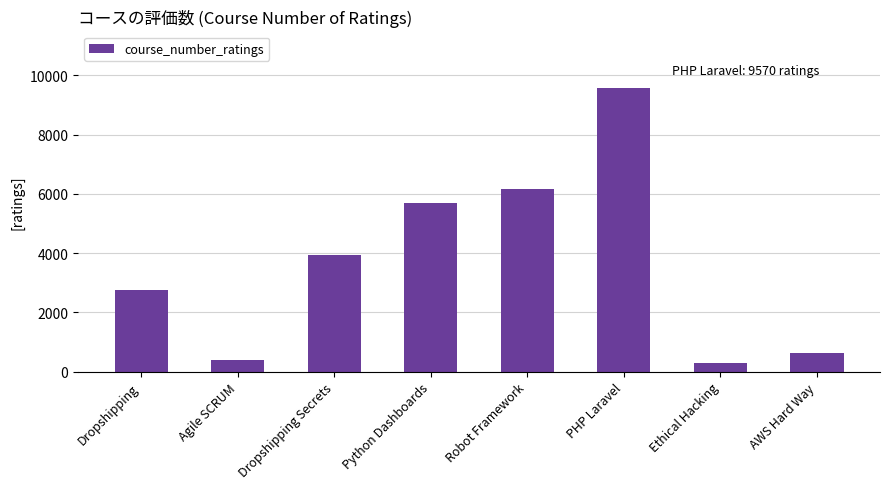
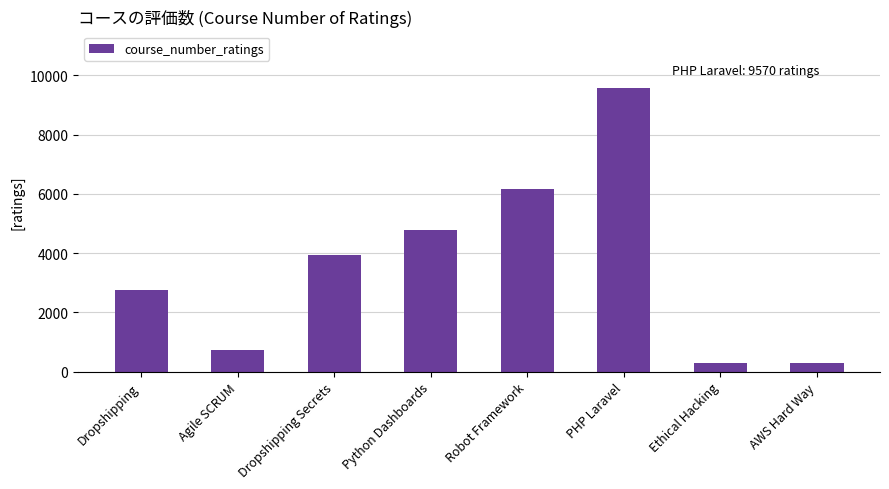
Agile SCRUM: 400 -> 700
Python Dashboards: 5700 -> 4800
AWS Hard Way: 600 -> 300
